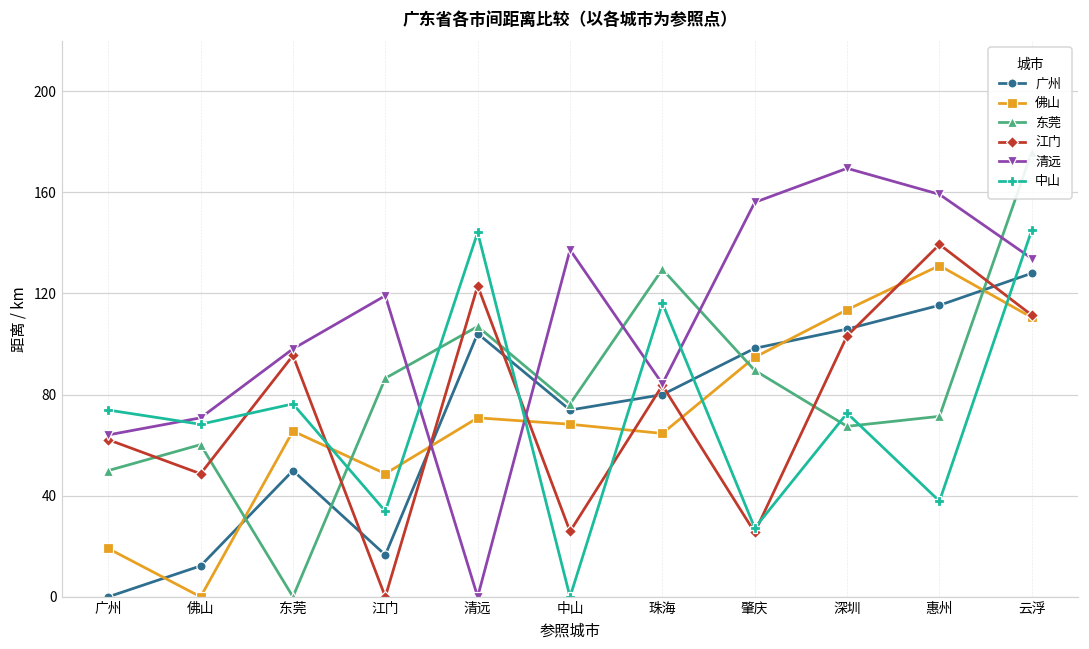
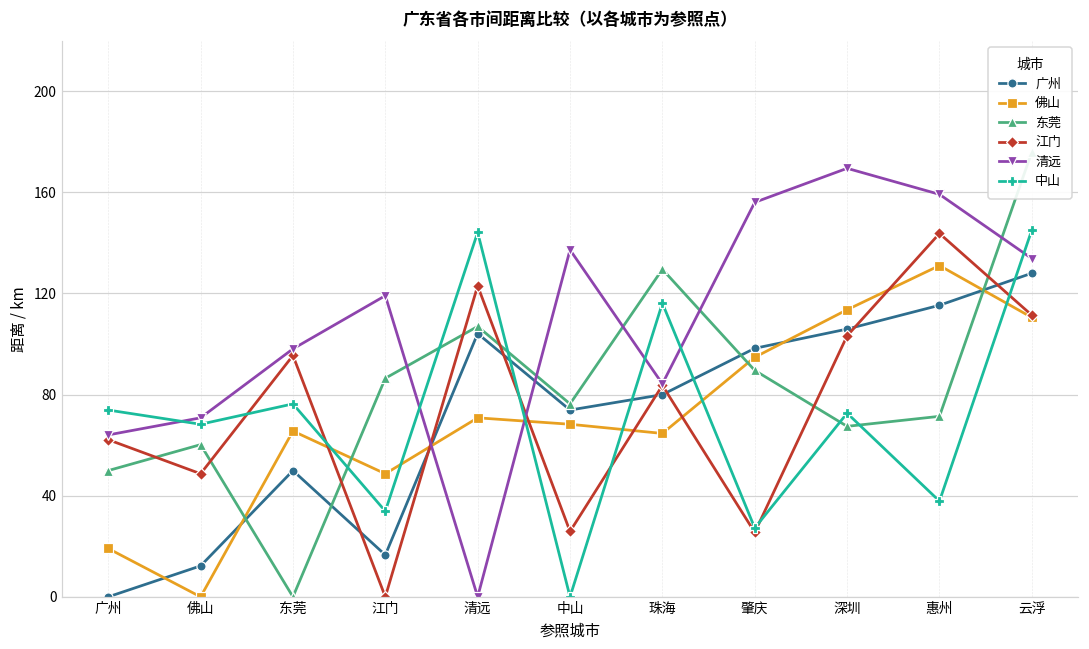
江门, 惠州: 139 -> 144
